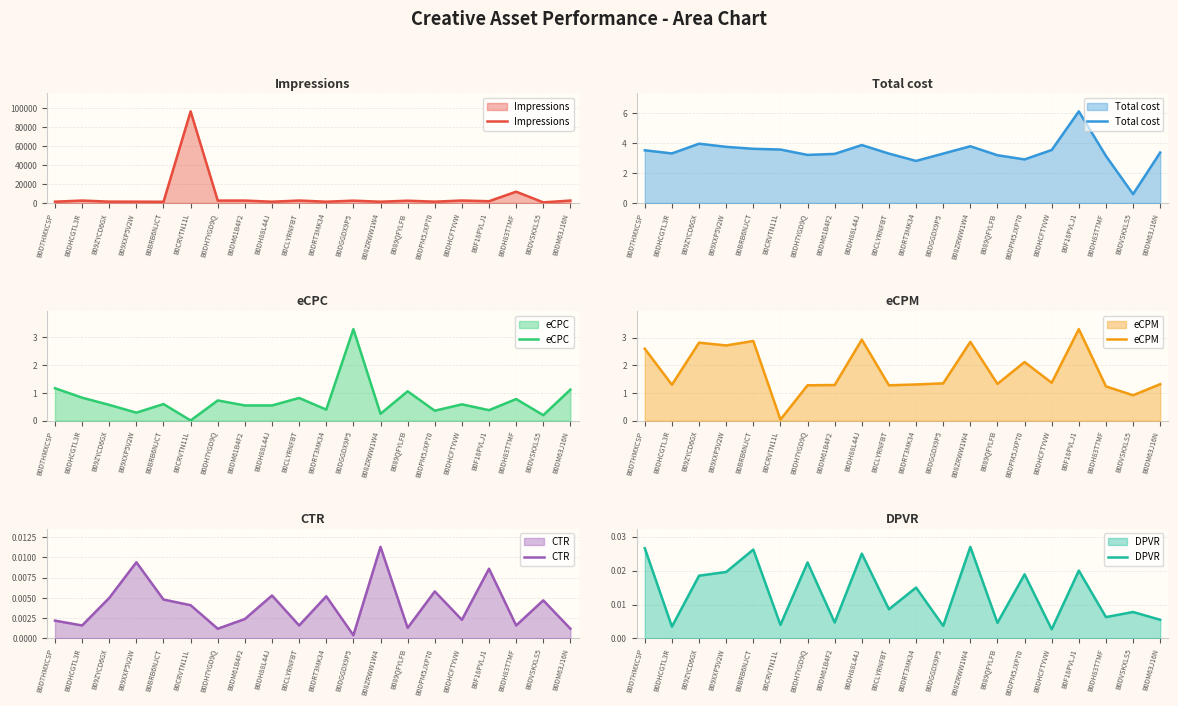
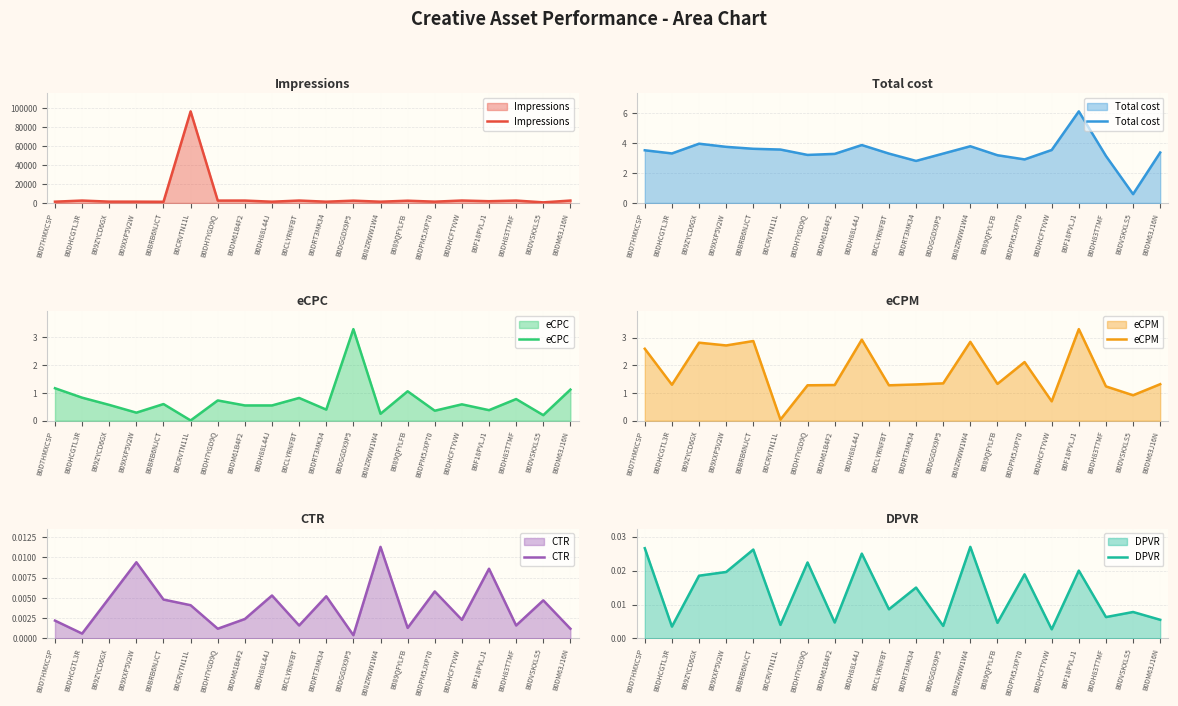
Impressions, B0DH83T7MF: 10000 -> 0
eCPM, B0DHCFTYVW: 1.4 -> 0.7
CTR, B0DHCGTL3R: 0.002 -> 0.001
